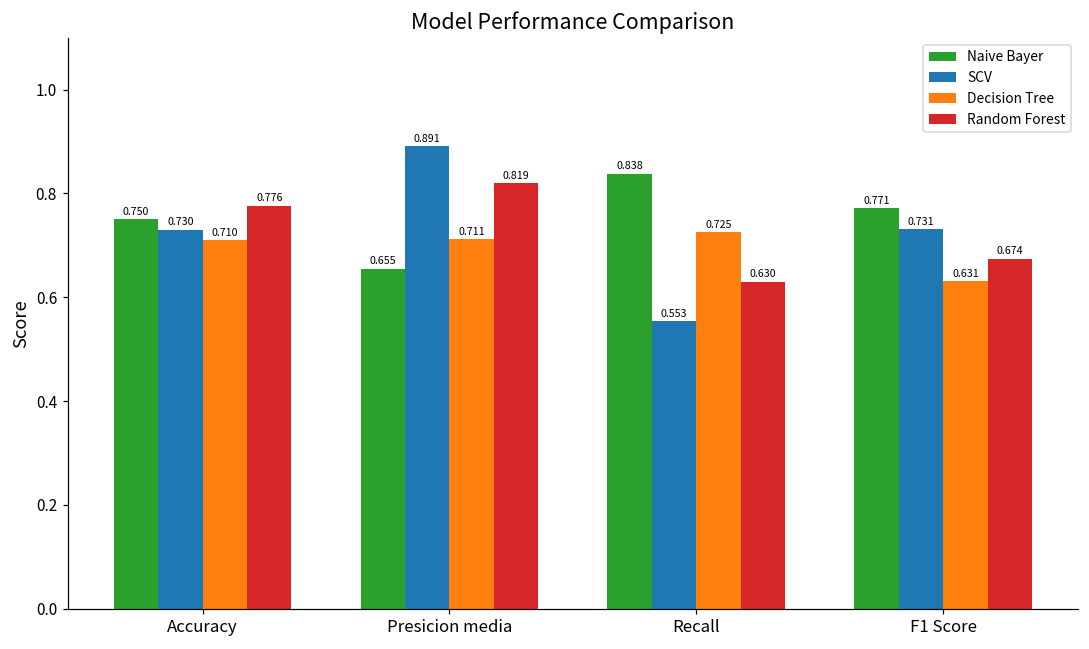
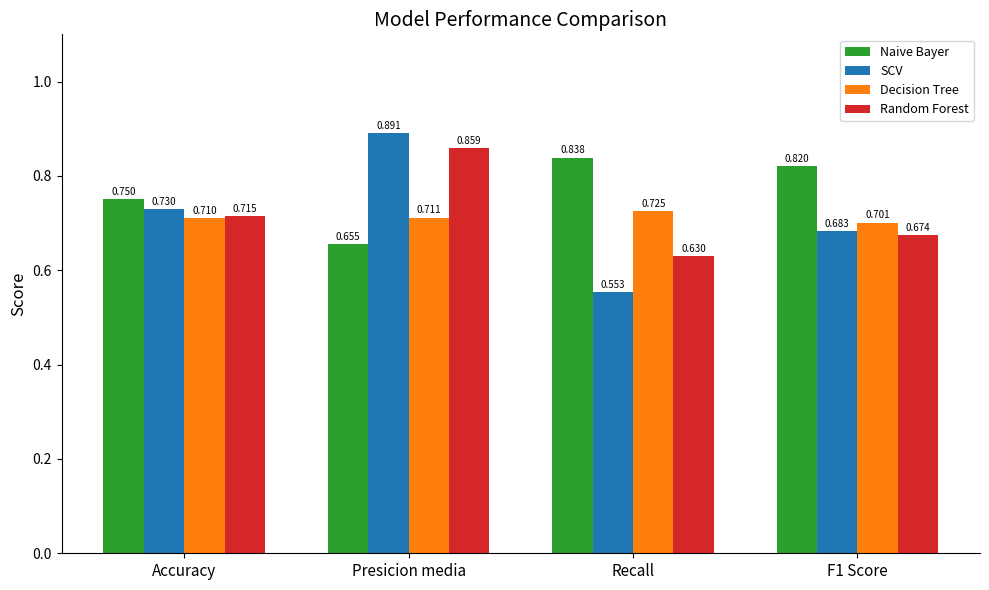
Random Forest, Accuracy: 0.776 -> 0.715
Random Forest, Presicion media: 0.819 -> 0.859
Naive Bayer, F1 Score: 0.771 -> 0.820
SCV, F1 Score: 0.731 -> 0.683
Decision Tree, F1 Score: 0.631 -> 0.701
